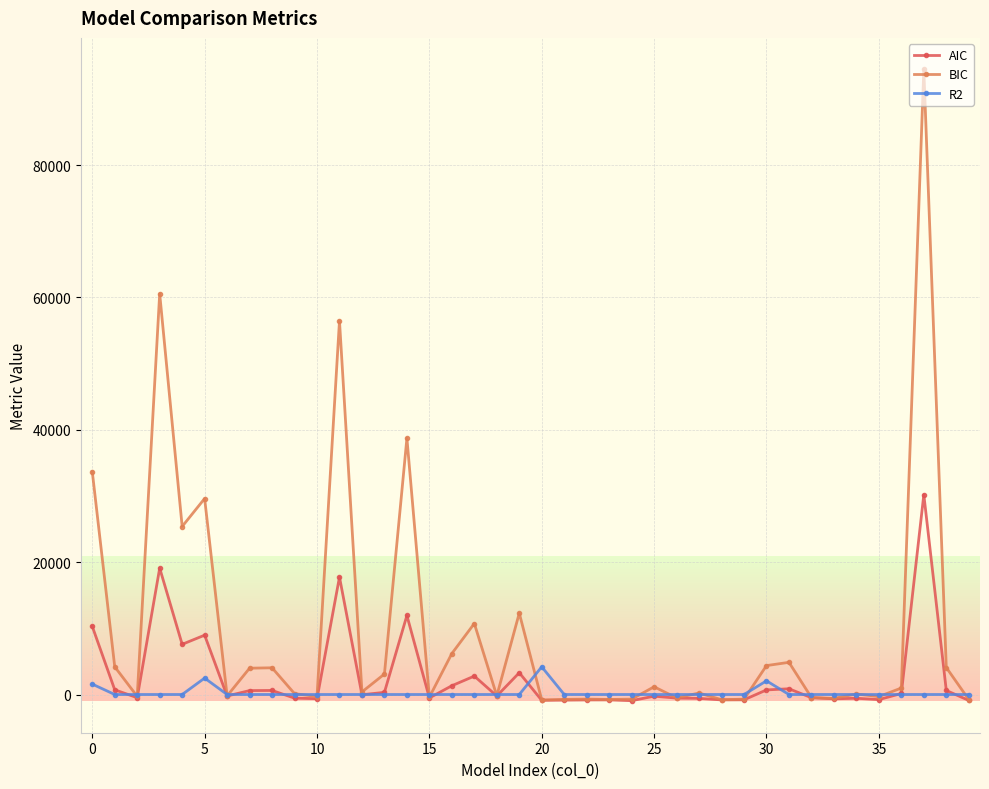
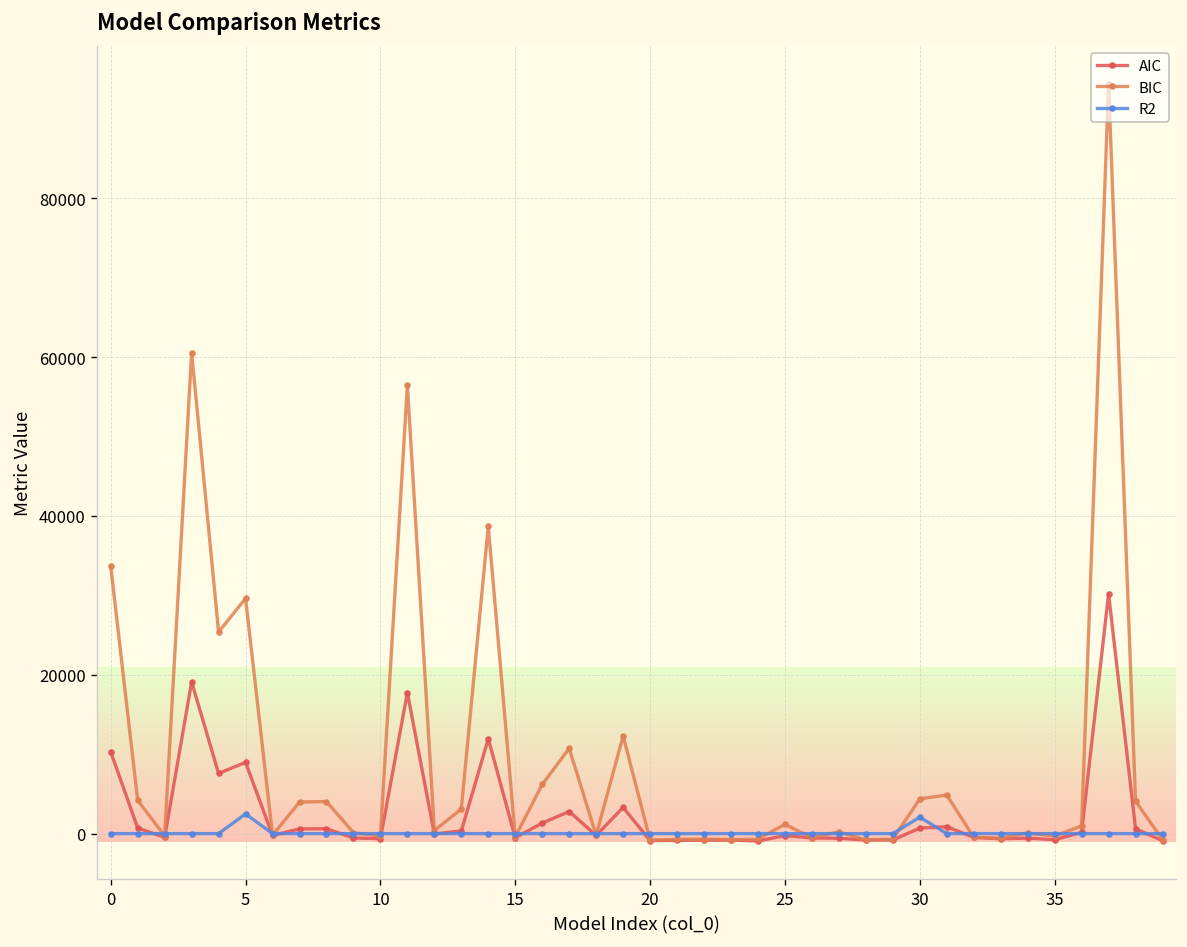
R2, 0: 2000 -> 0
R2, 20: 4000 -> 0
